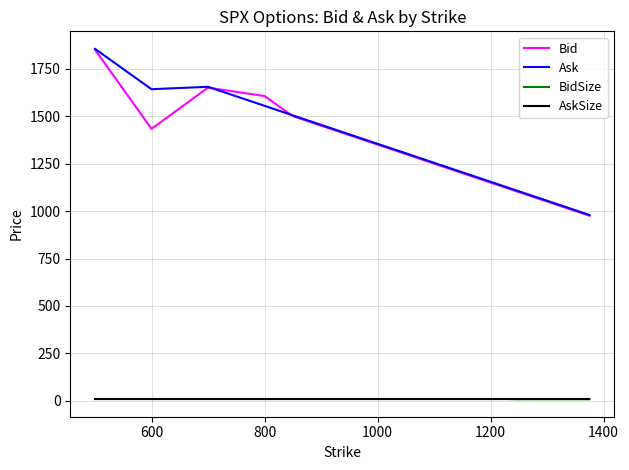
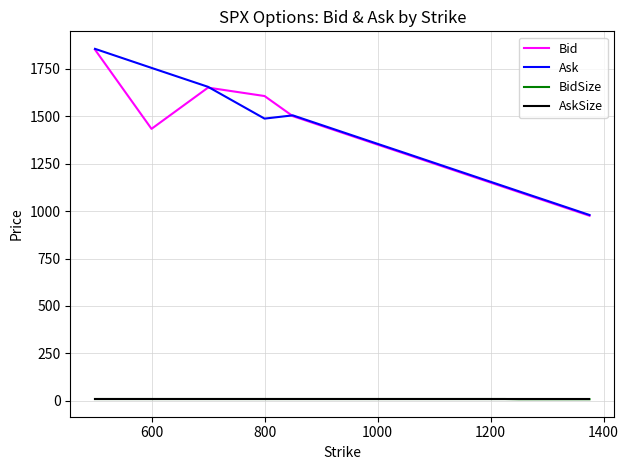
Ask, 600: 1640 -> 1750
Ask, 800: 1550 -> 1490
